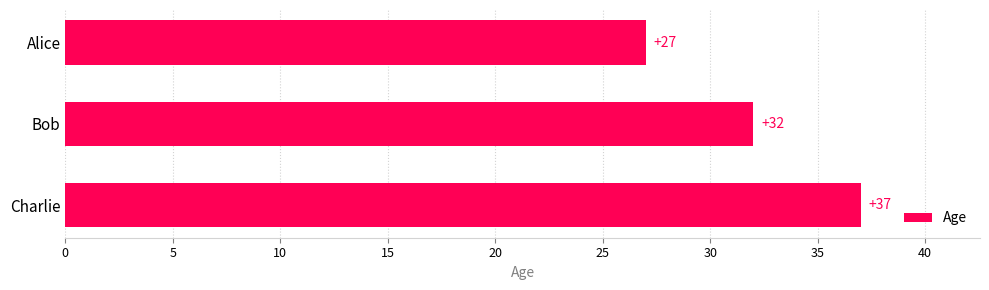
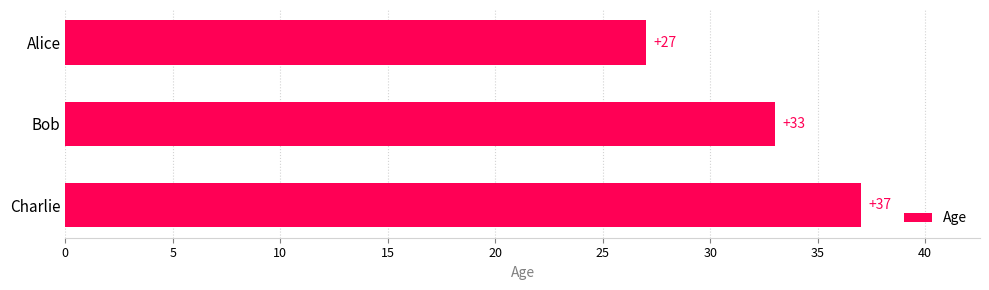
Bob: +32 -> +33
